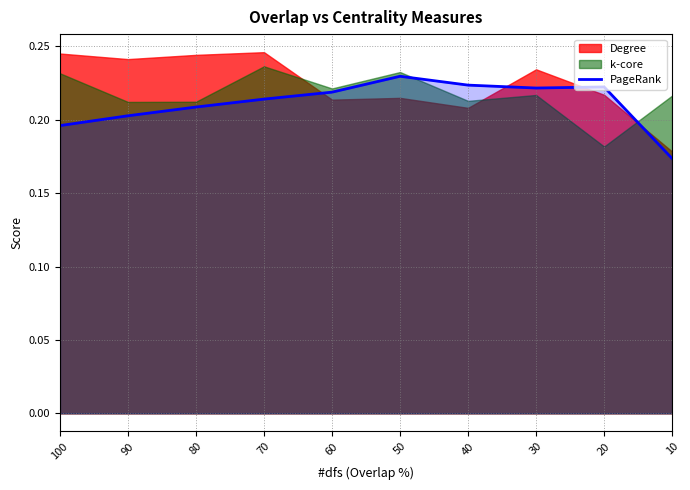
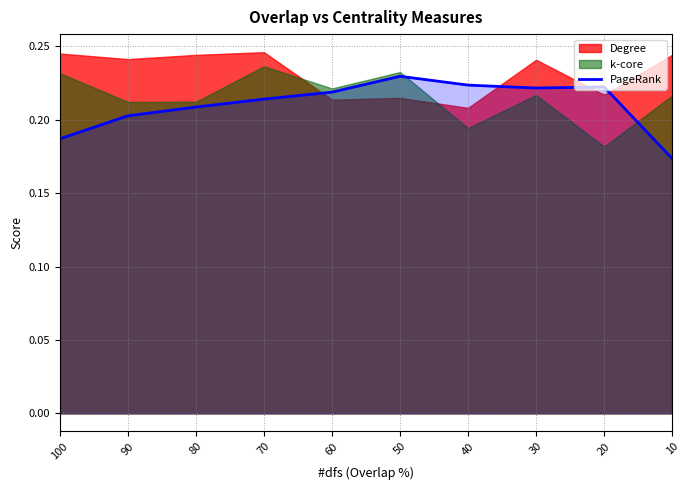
PageRank, 100: 0.196 -> 0.187
k-core, 40: 0.213 -> 0.194
Degree, 30: 0.234 -> 0.241
Degree, 10: 0.178 -> 0.244
